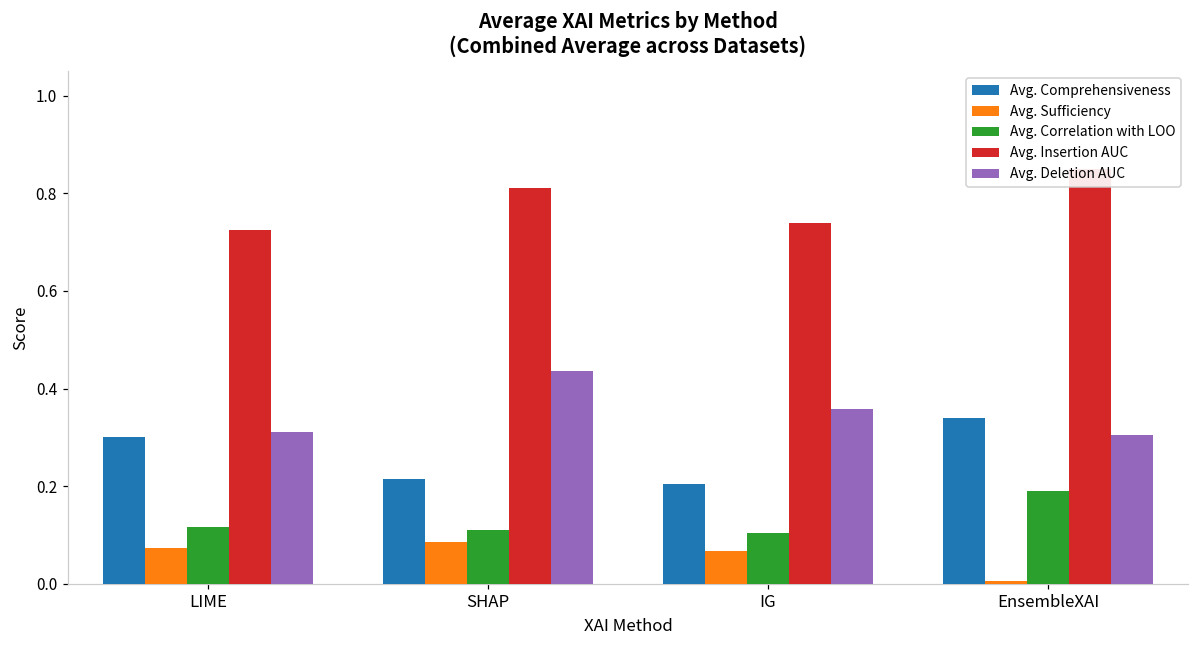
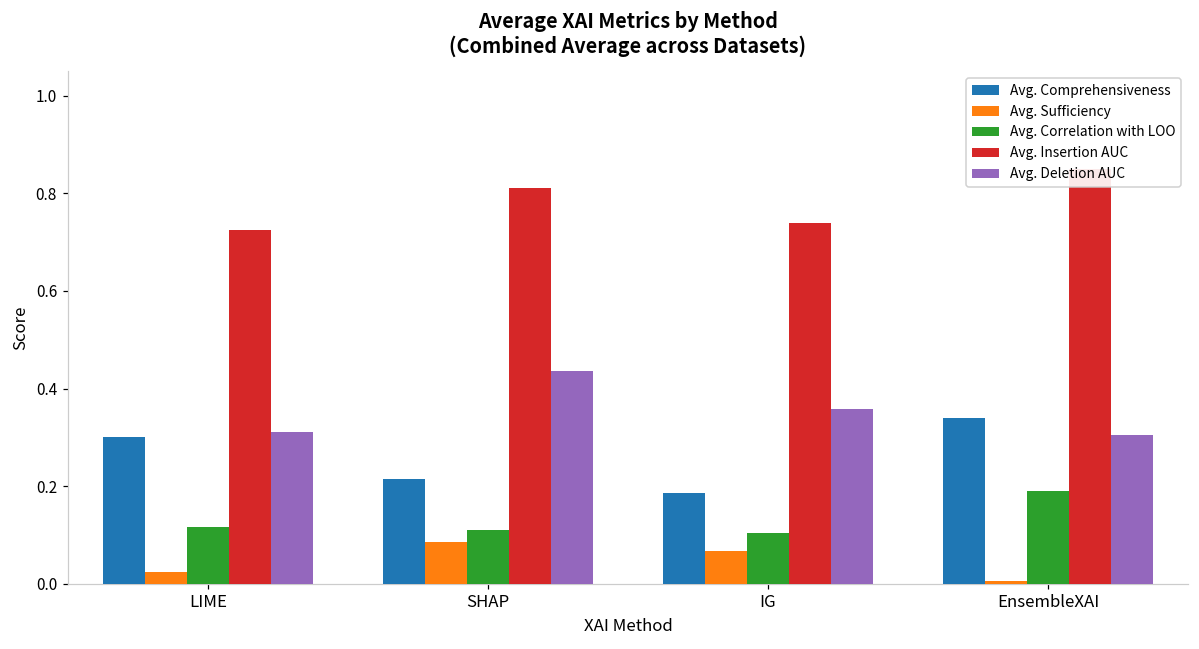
Avg. Sufficiency, LIME: 0.07 -> 0.03
Avg. Comprehensiveness, IG: 0.21 -> 0.19
